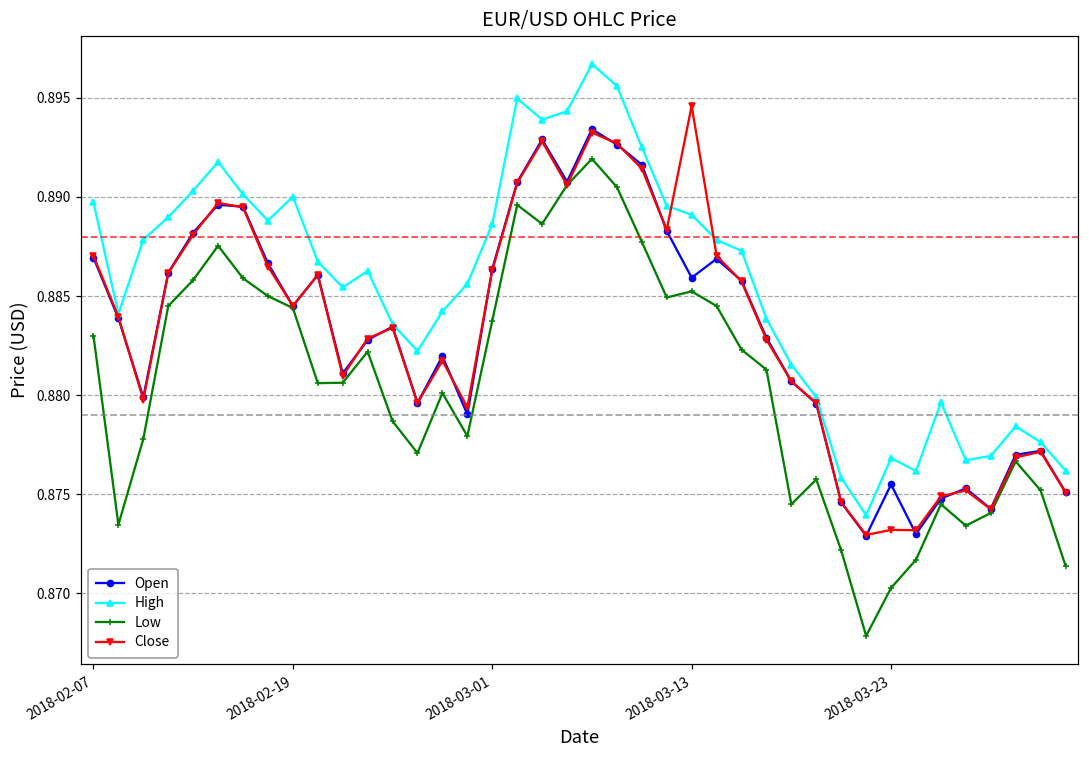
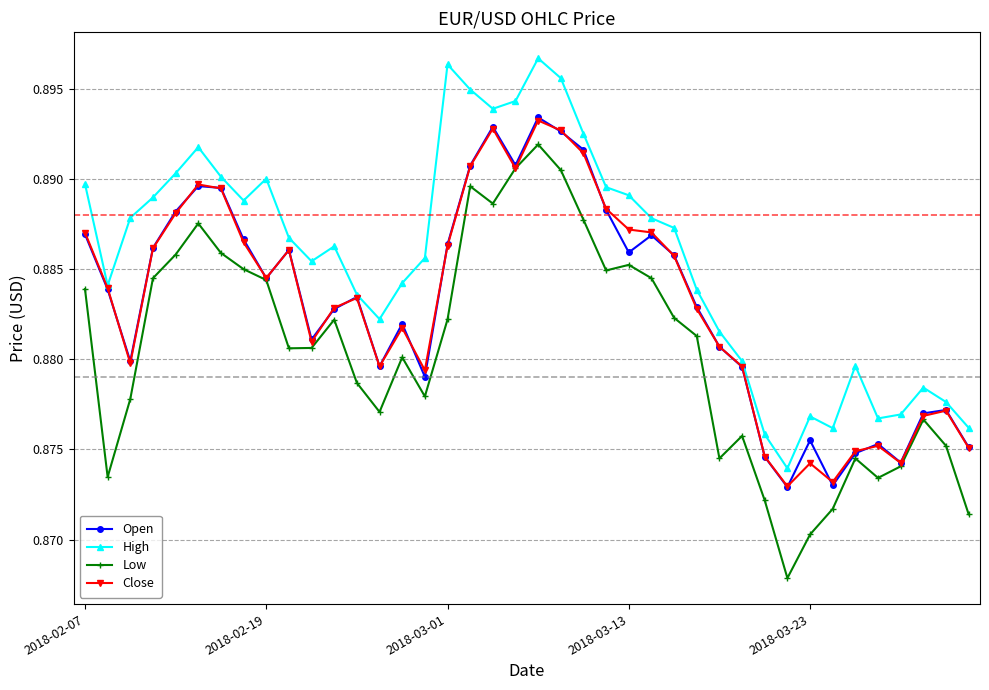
Low, 2018-02-07: 0.8830 -> 0.8839
High, 2018-03-01: 0.8886 -> 0.8964
Low, 2018-03-01: 0.8838 -> 0.8822
Close, 2018-03-13: 0.8946 -> 0.8872
Close, 2018-03-23: 0.8732 -> 0.8742
